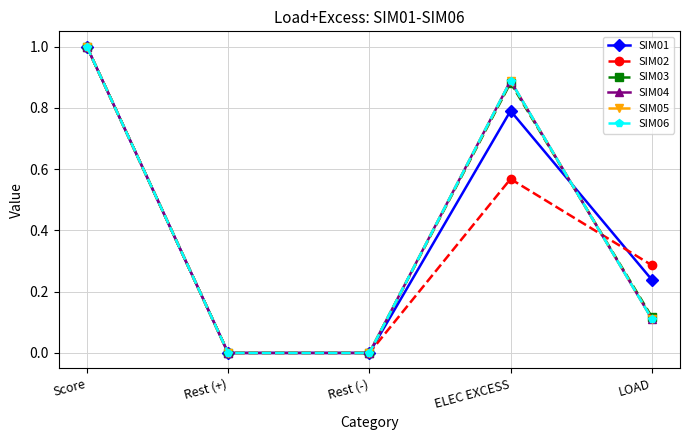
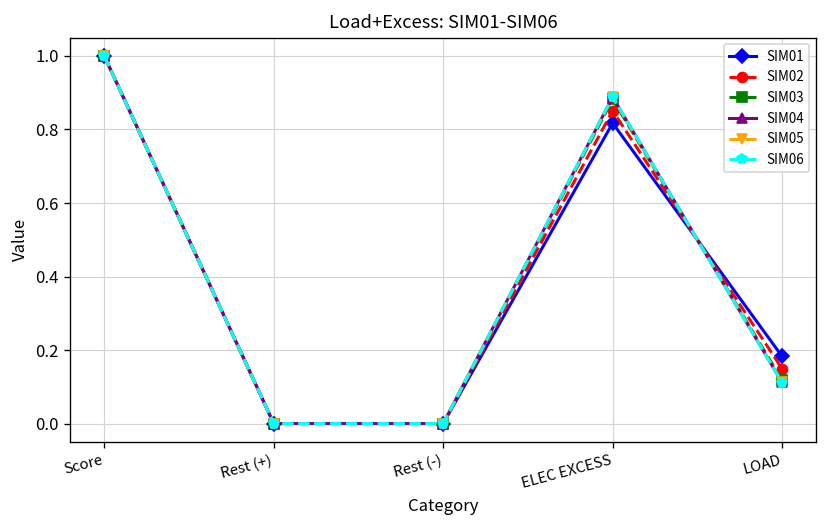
SIM01, ELEC EXCESS: 0.79 -> 0.82
SIM02, ELEC EXCESS: 0.57 -> 0.85
SIM01, LOAD: 0.24 -> 0.18
SIM02, LOAD: 0.29 -> 0.15
